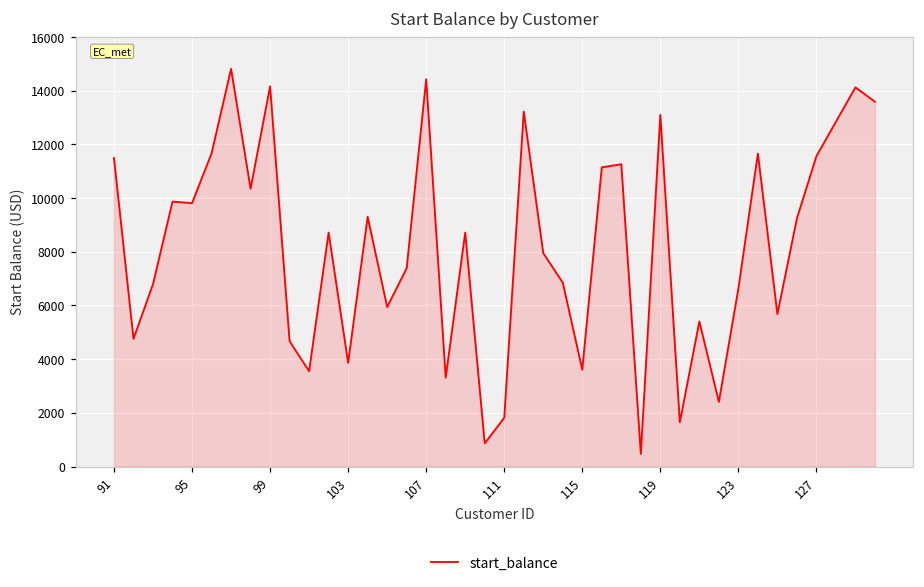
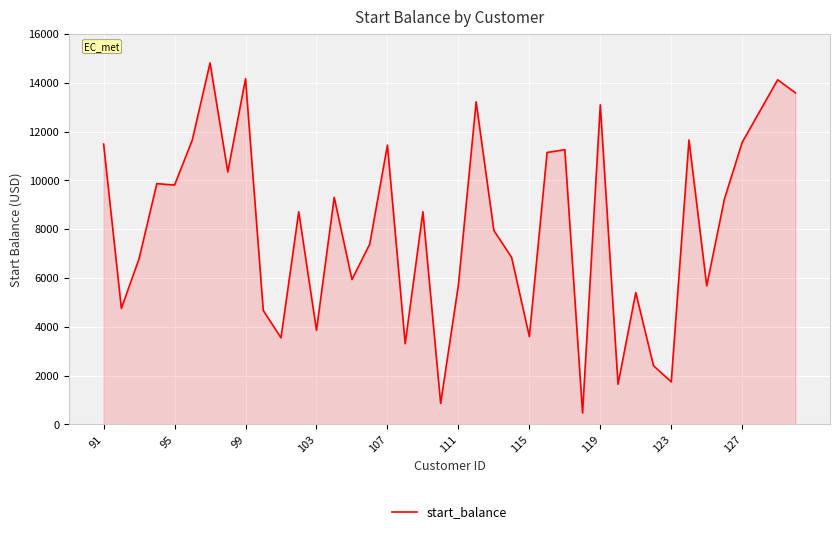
107: 14400 -> 11400
111: 1800 -> 5700
123: 6600 -> 1700
